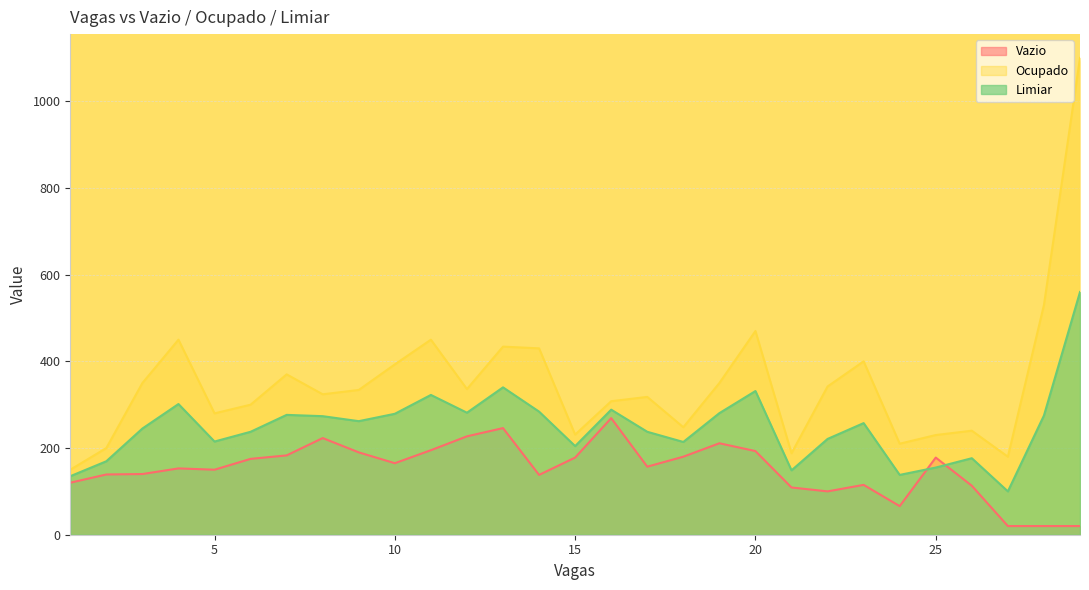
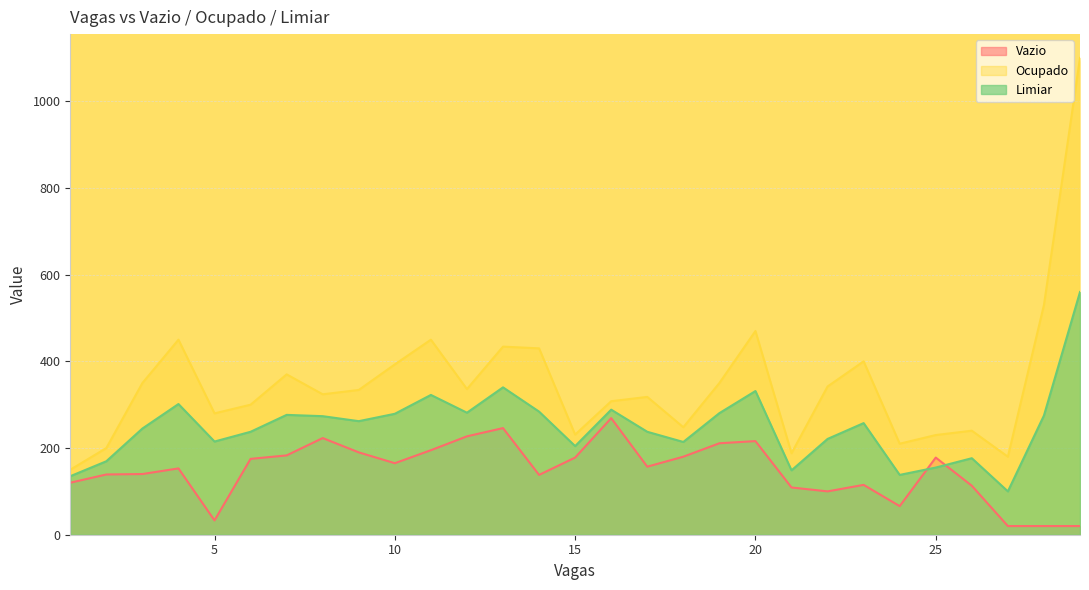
Vazio, 5: 150 -> 30
Vazio, 20: 190 -> 220
